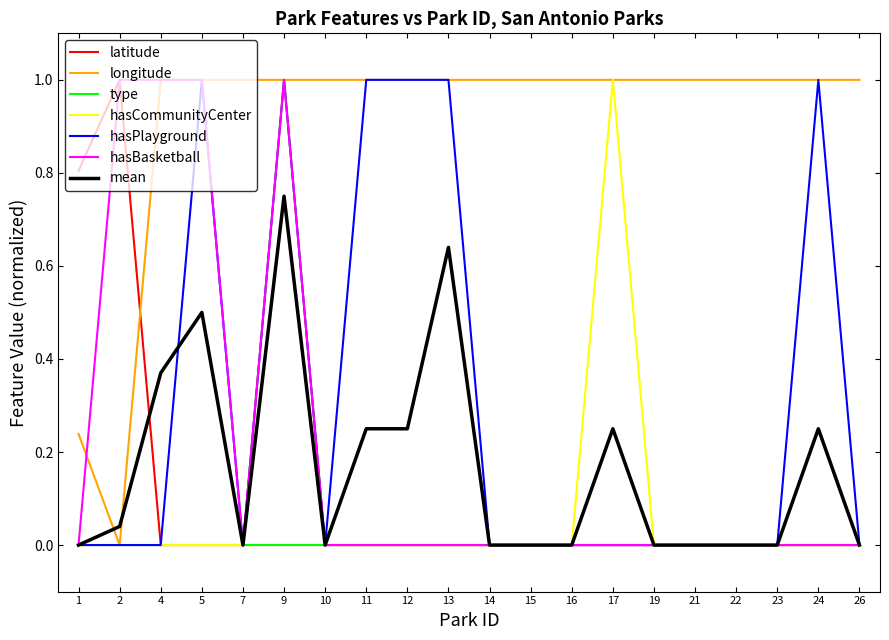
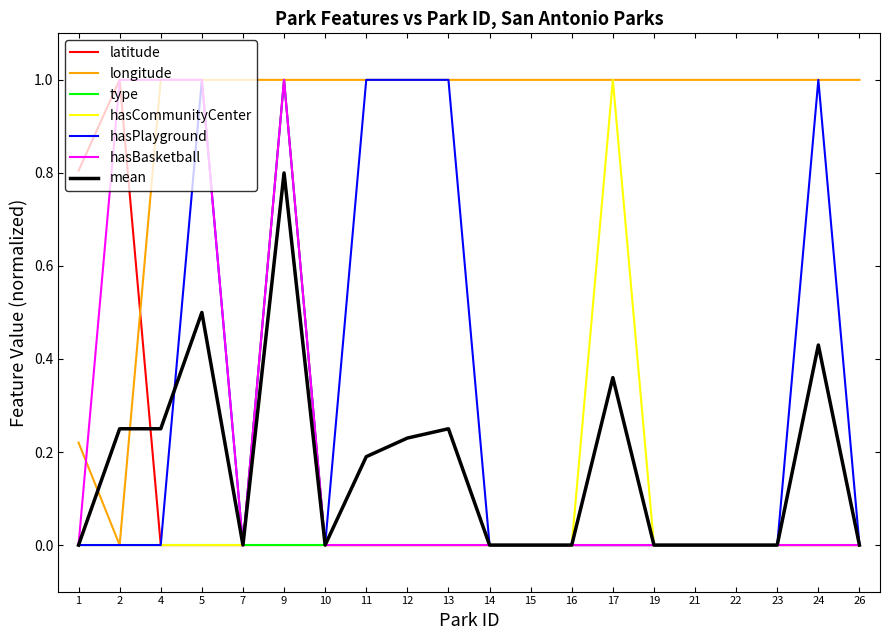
longitude, 1: 0.24 -> 0.22
mean, 2: 0.04 -> 0.25
mean, 4: 0.37 -> 0.25
mean, 9: 0.75 -> 0.80
mean, 11: 0.25 -> 0.19
mean, 12: 0.25 -> 0.23
mean, 13: 0.64 -> 0.25
mean, 17: 0.25 -> 0.36
mean, 24: 0.25 -> 0.43
